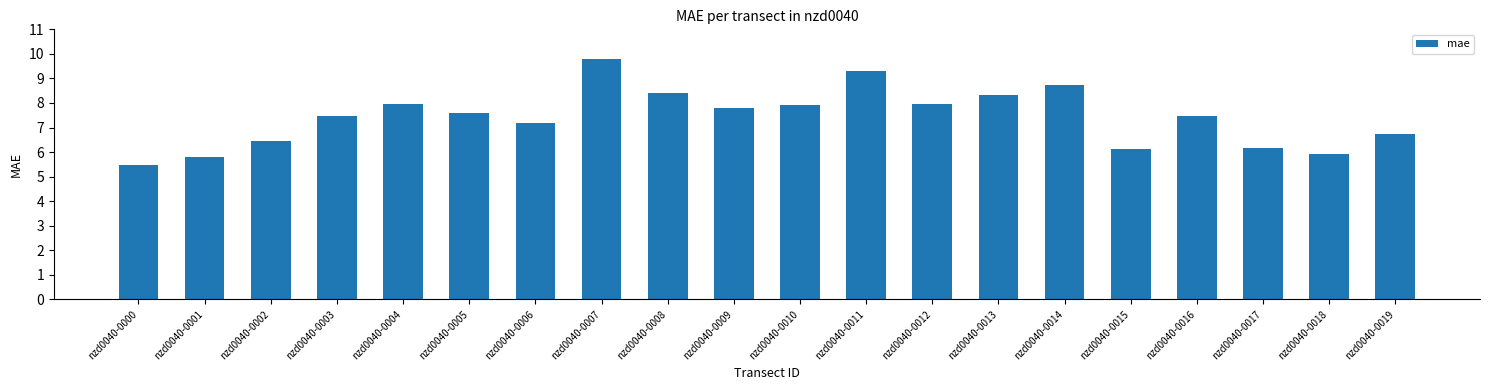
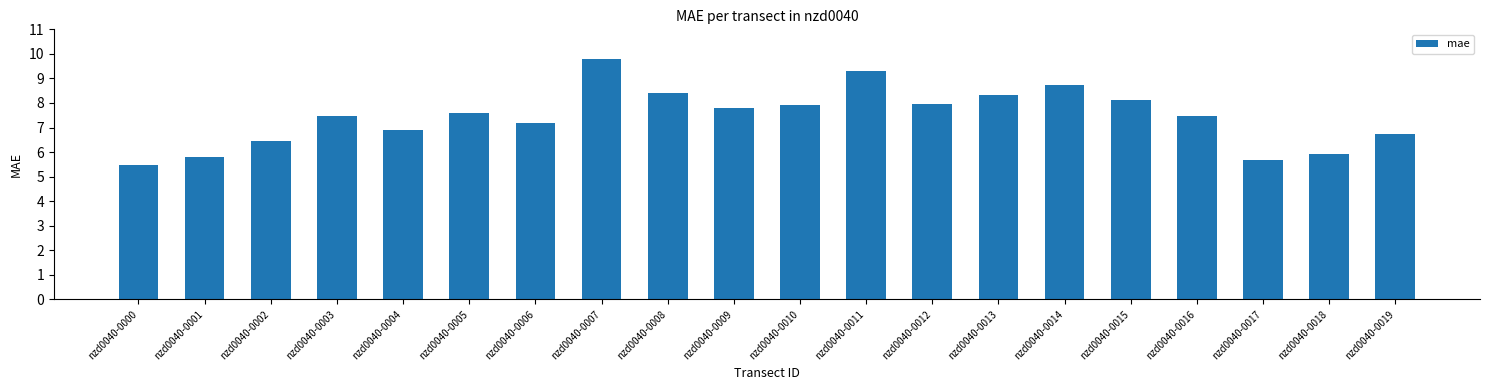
nzd0040-0004: 8.0 -> 6.9
nzd0040-0015: 6.1 -> 8.1
nzd0040-0017: 6.2 -> 5.7
